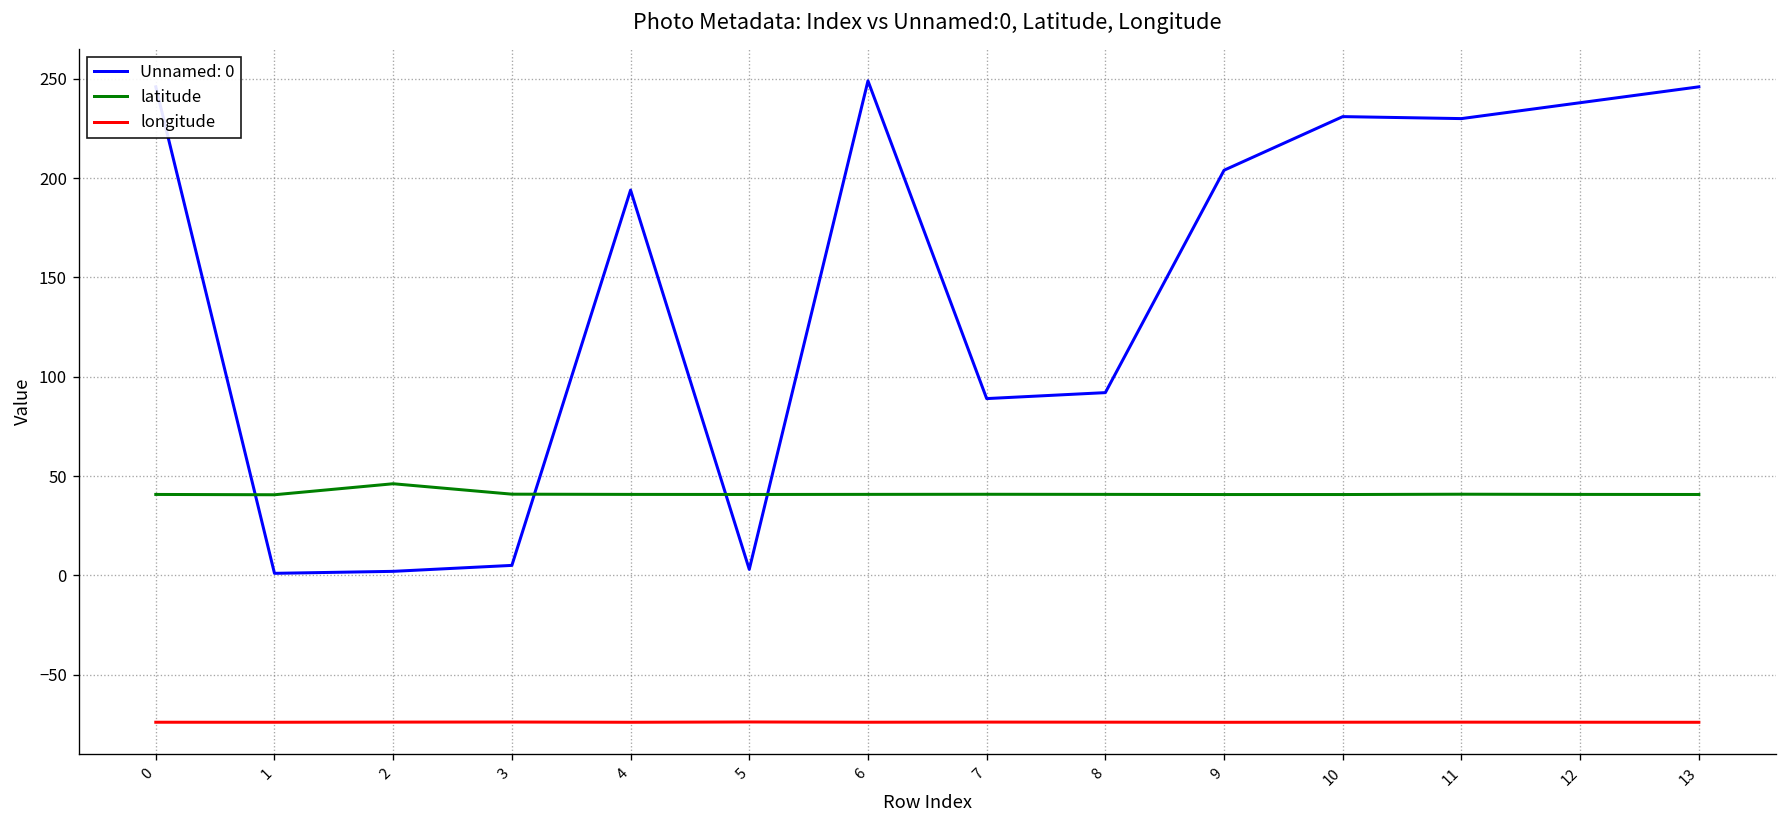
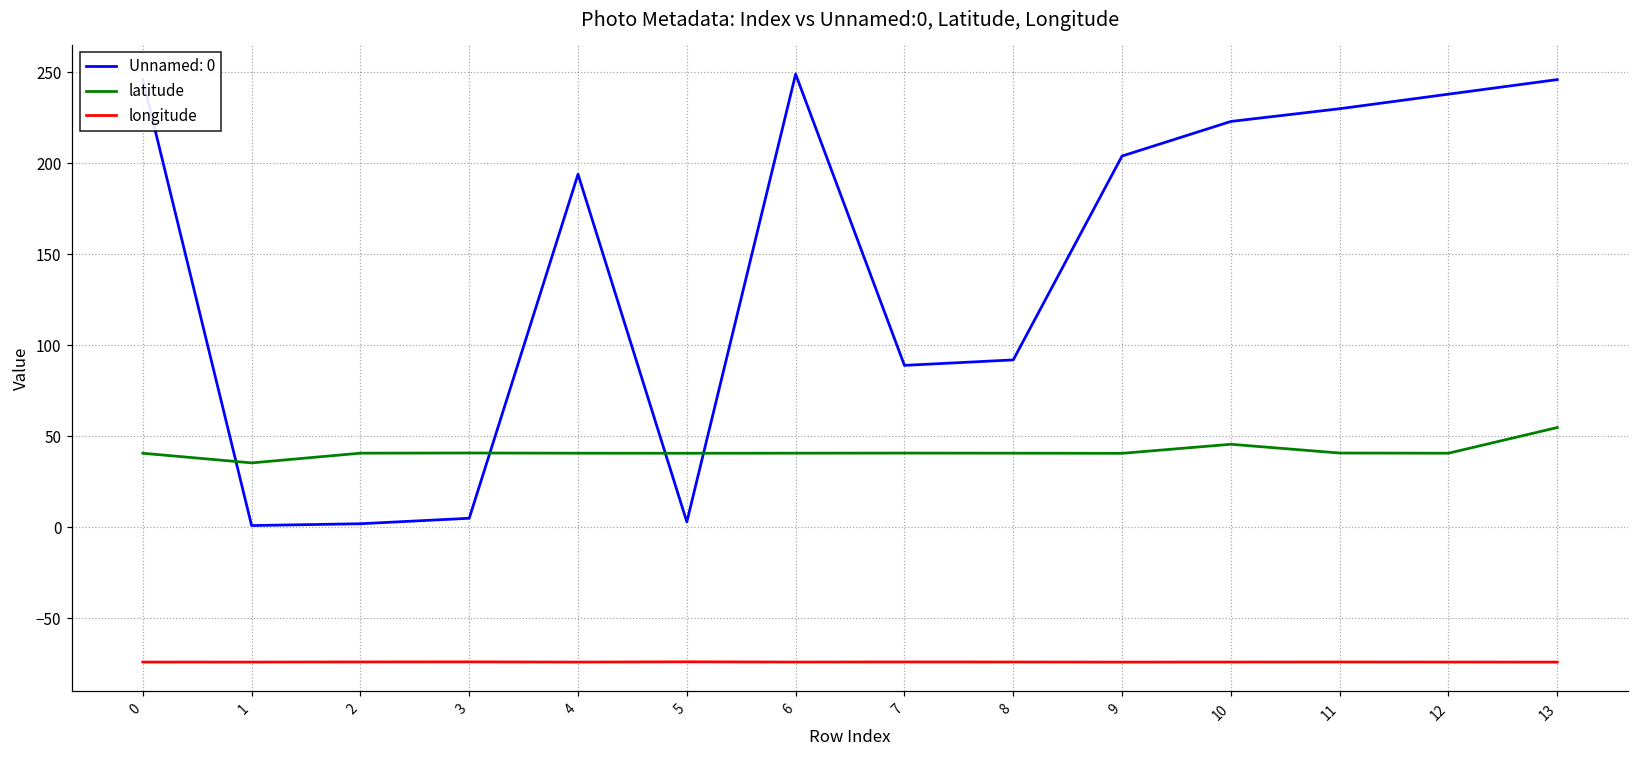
latitude, 1: 41 -> 35
latitude, 2: 46 -> 41
Unnamed: 0, 10: 231 -> 223
latitude, 10: 41 -> 46
latitude, 13: 41 -> 55
